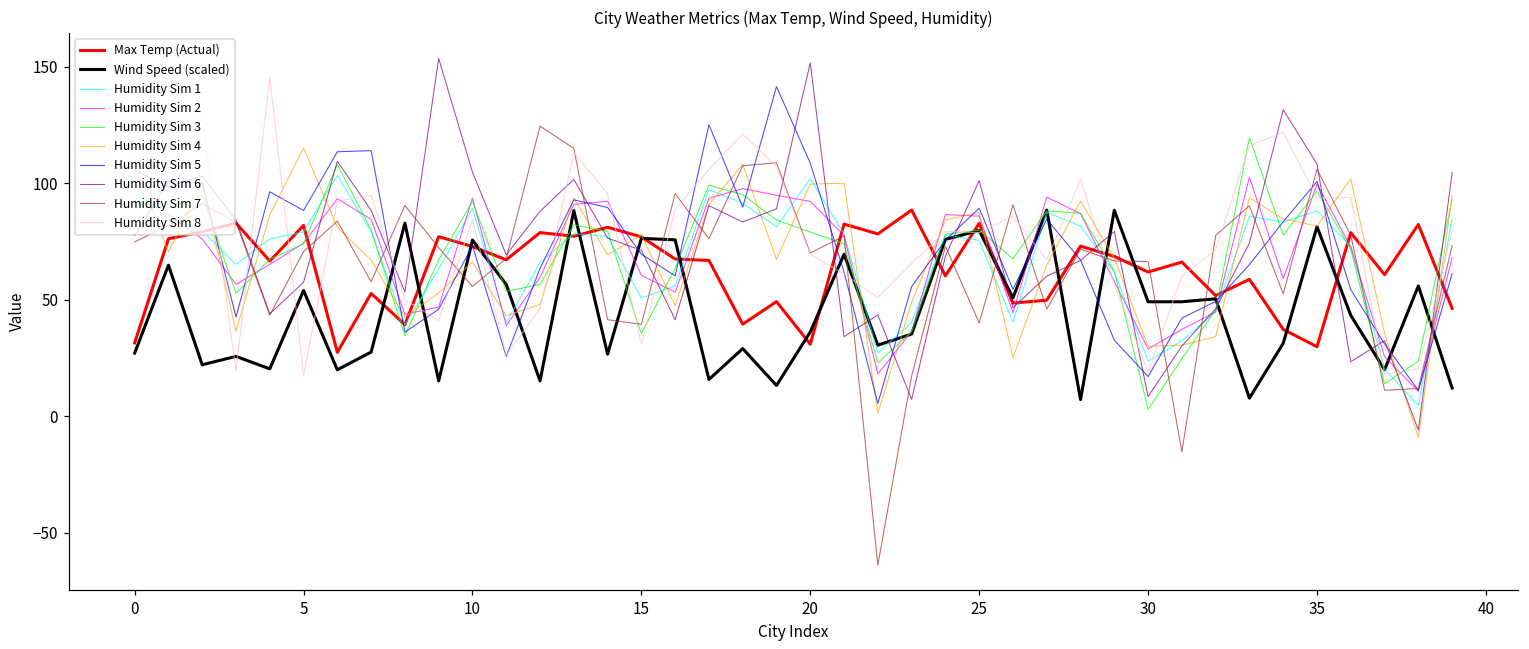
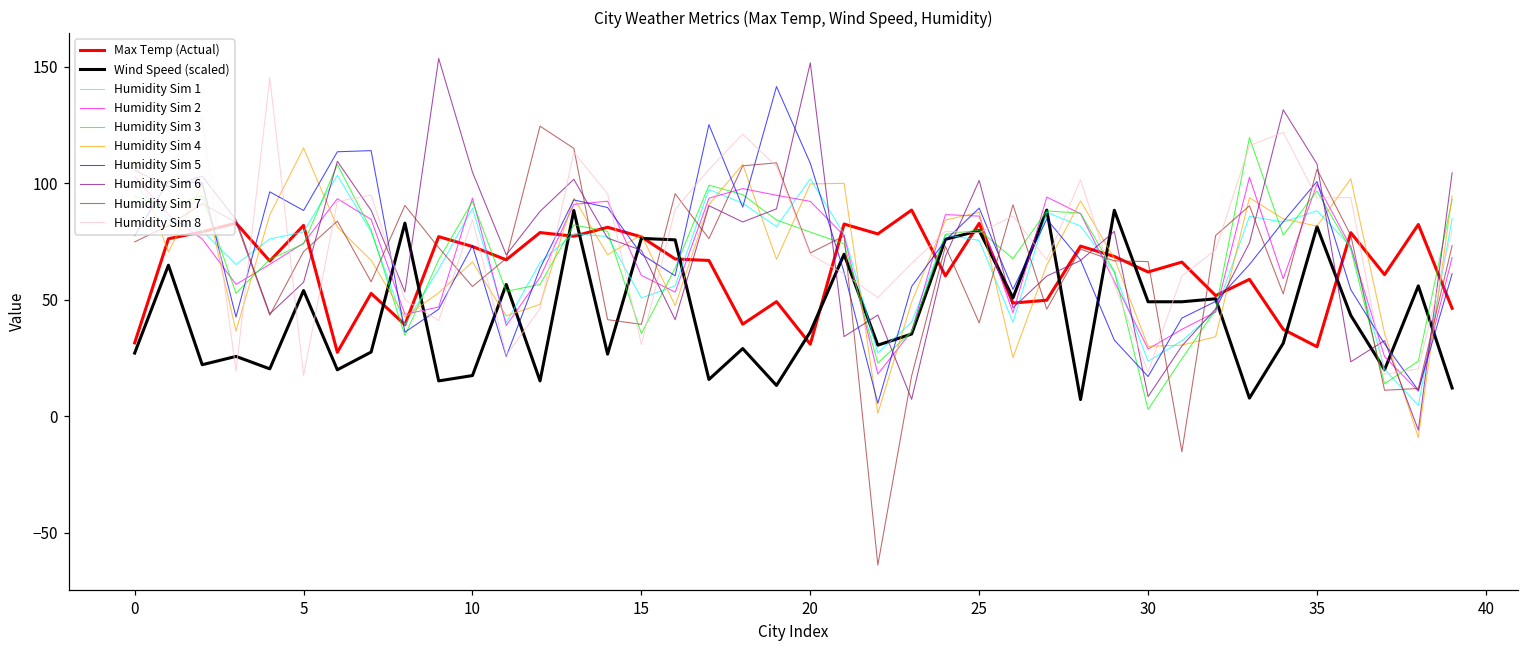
Wind Speed (scaled), 10: 76 -> 17
